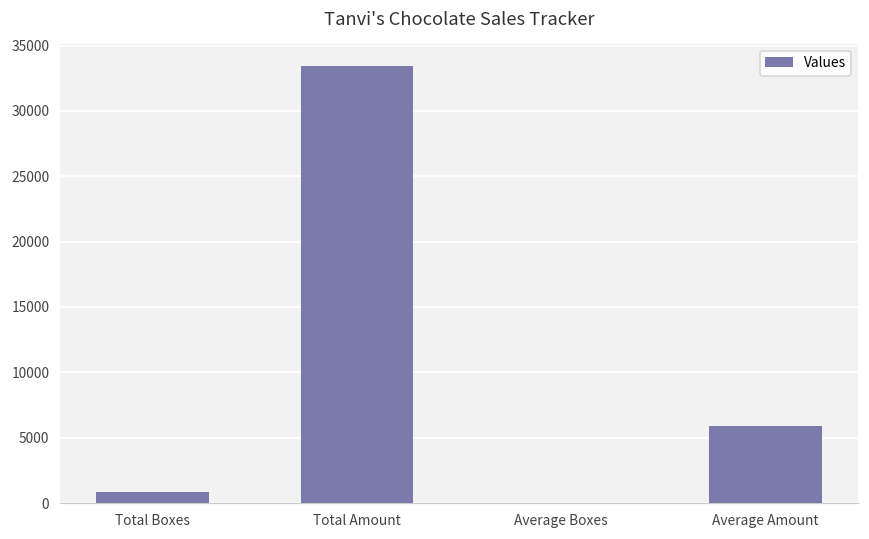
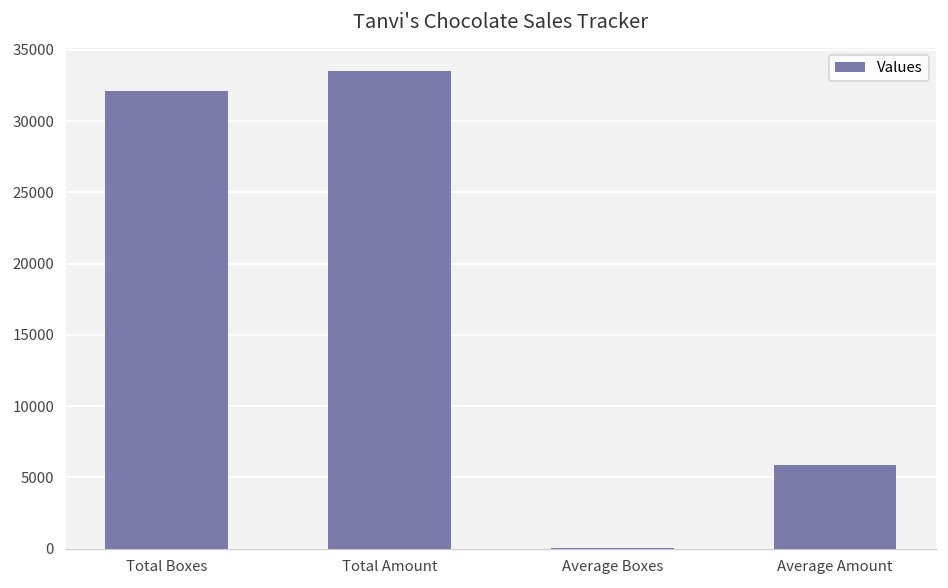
Total Boxes: 800 -> 32100
